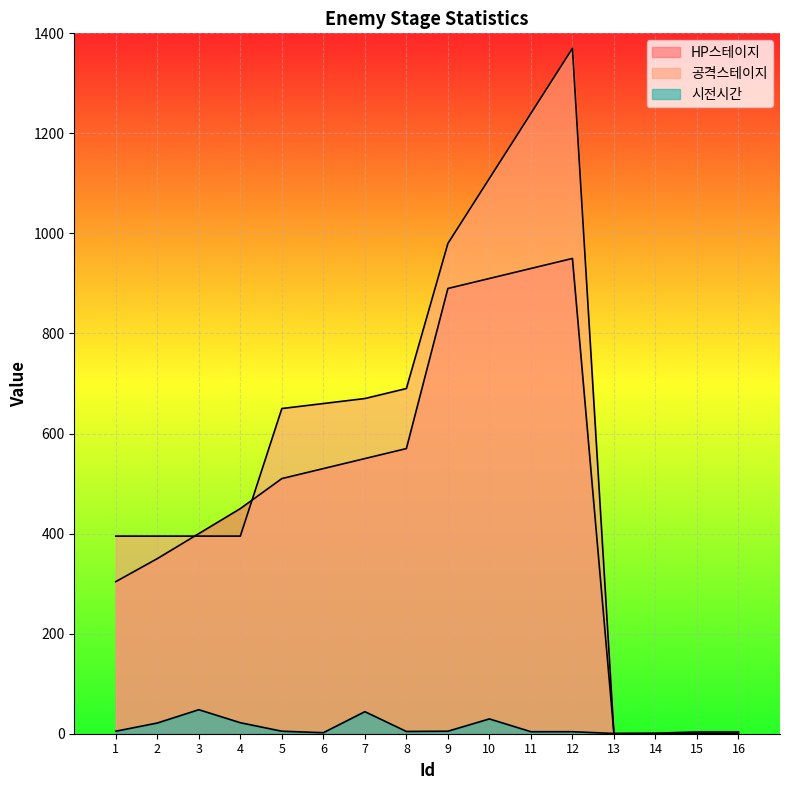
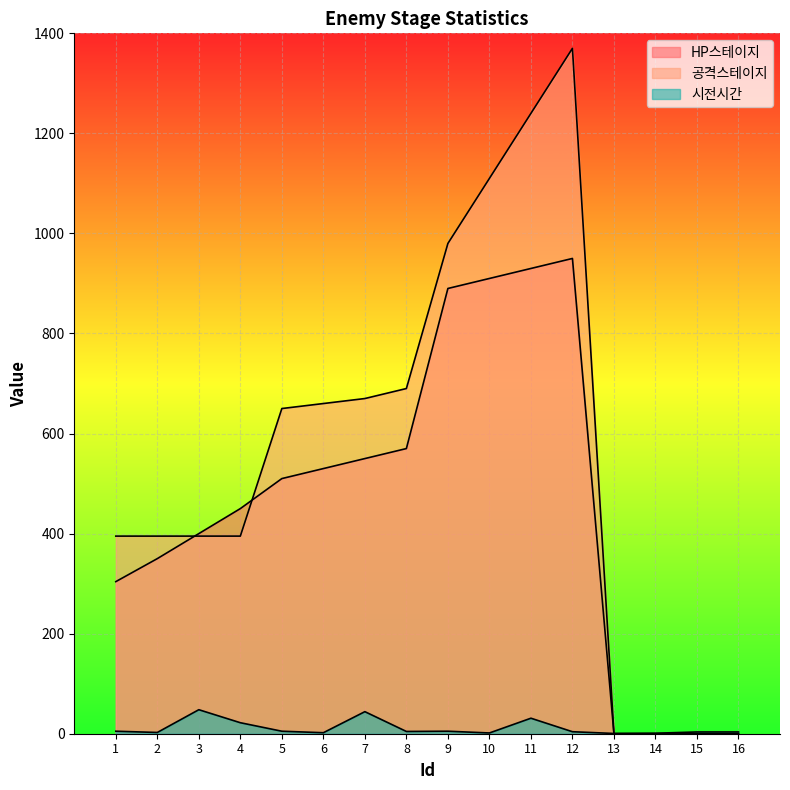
시전시간, 2: 20 -> 0
시전시간, 10: 30 -> 0
시전시간, 11: 0 -> 30
